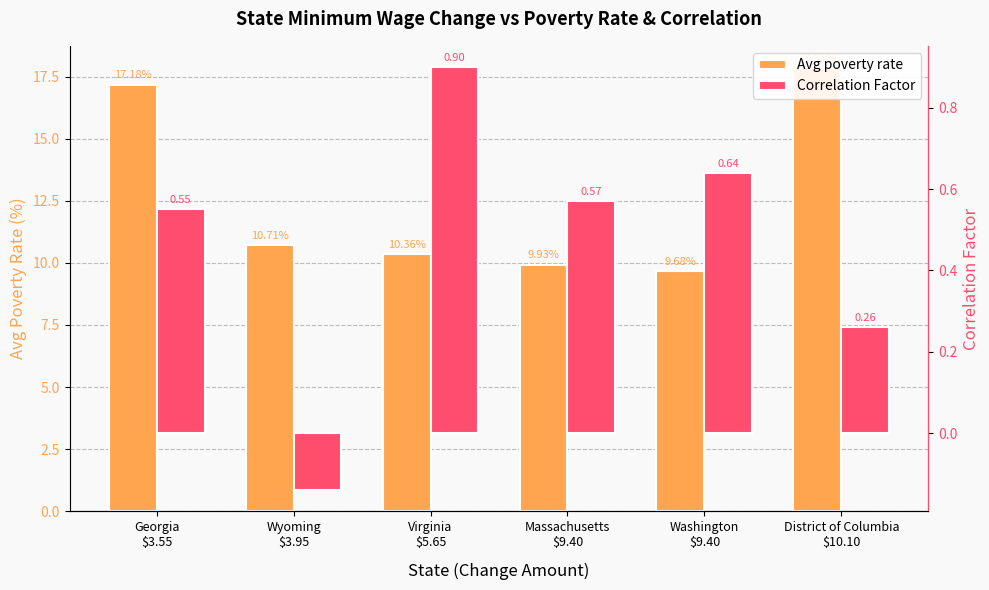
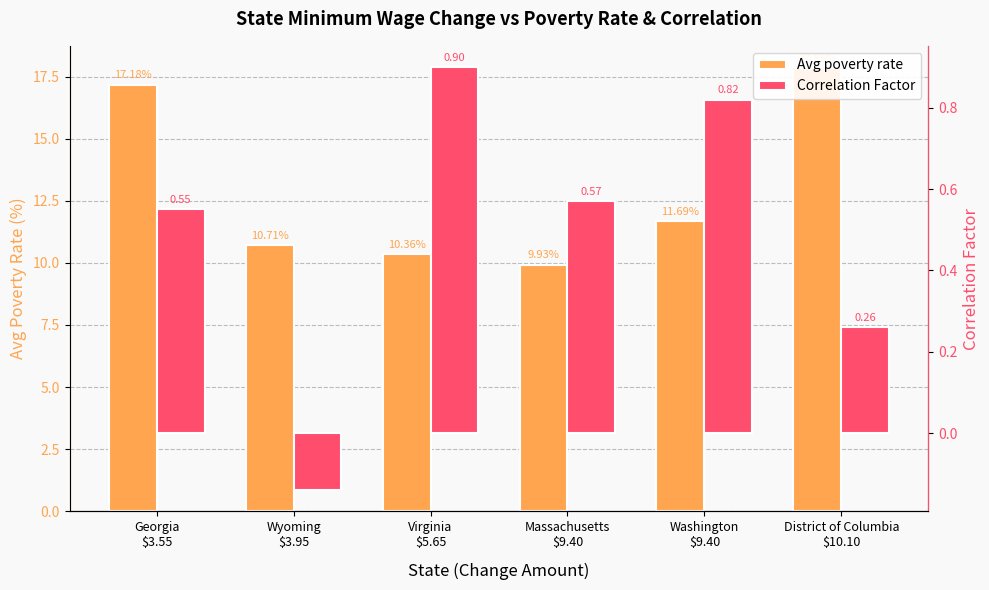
Avg poverty rate, Washington $9.40: 9.68% -> 11.69%
Correlation Factor, Washington $9.40: 0.64 -> 0.82
